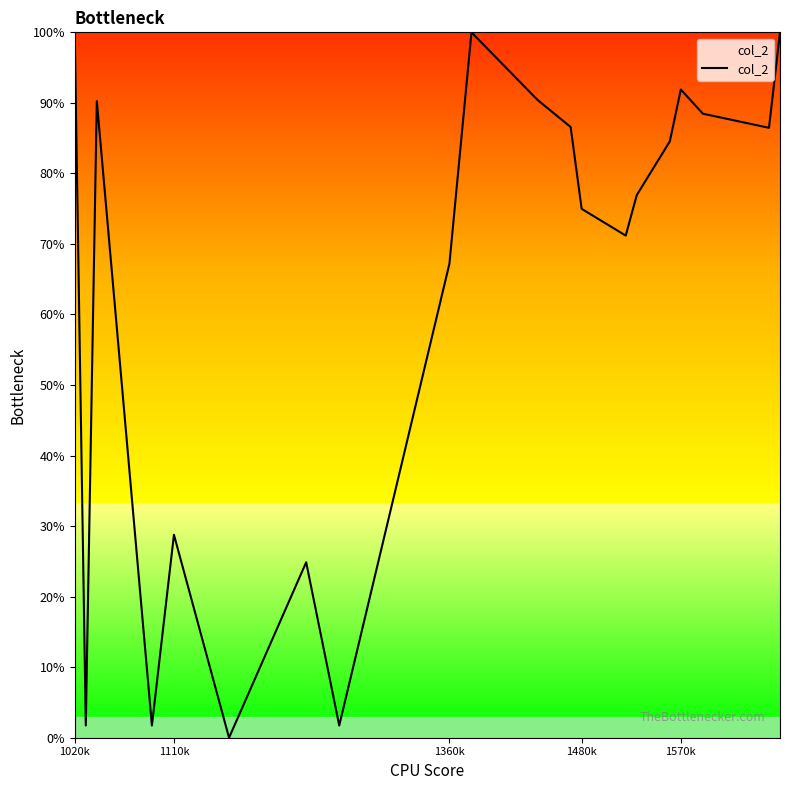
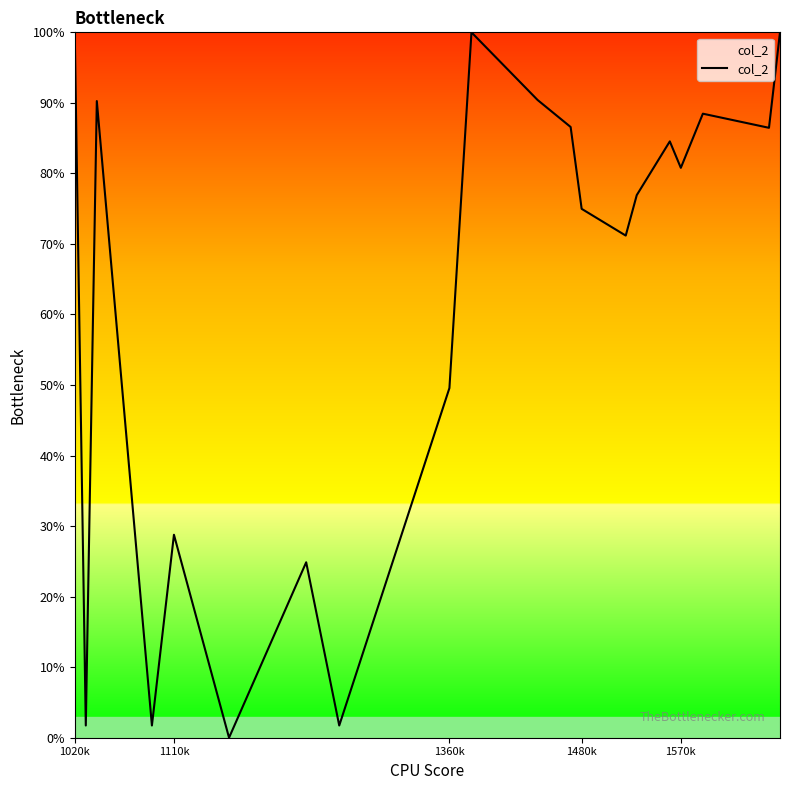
1360k: 67% -> 50%
1570k: 92% -> 81%
